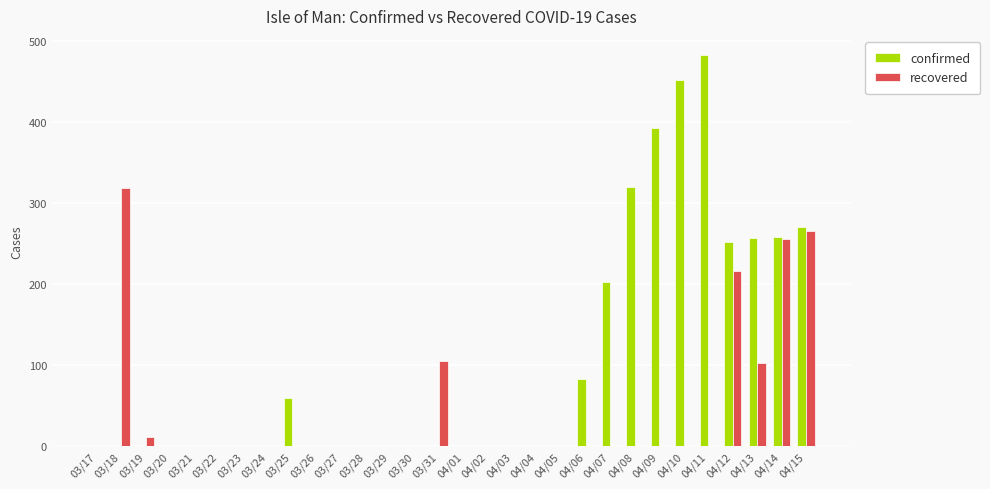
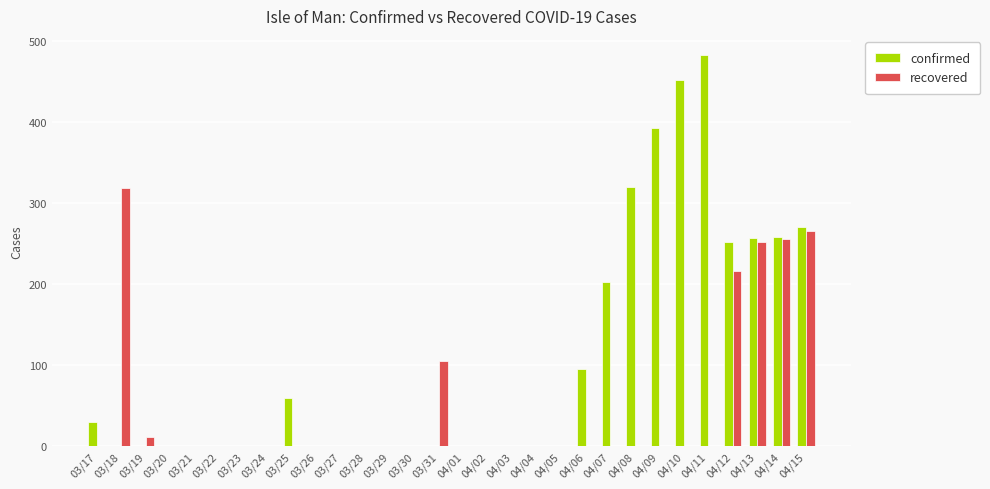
confirmed, 03/17: 0 -> 30
confirmed, 04/06: 80 -> 100
recovered, 04/13: 100 -> 250
